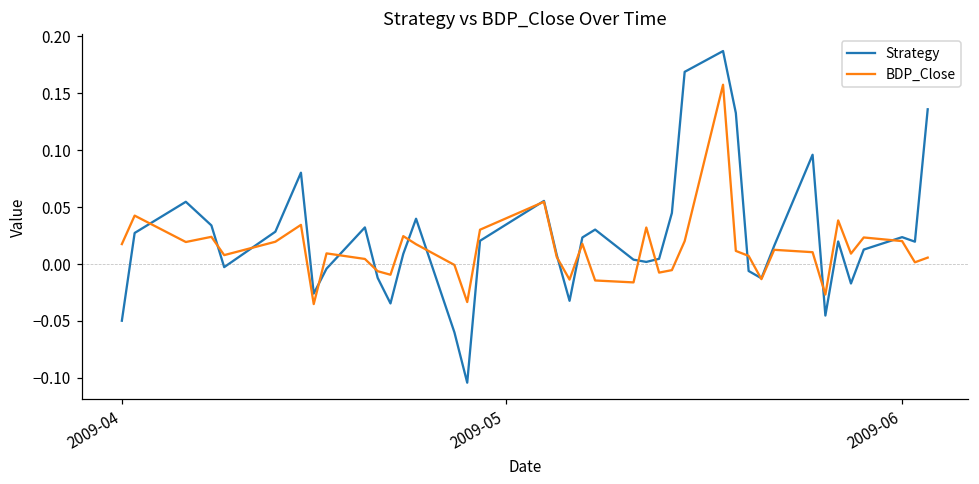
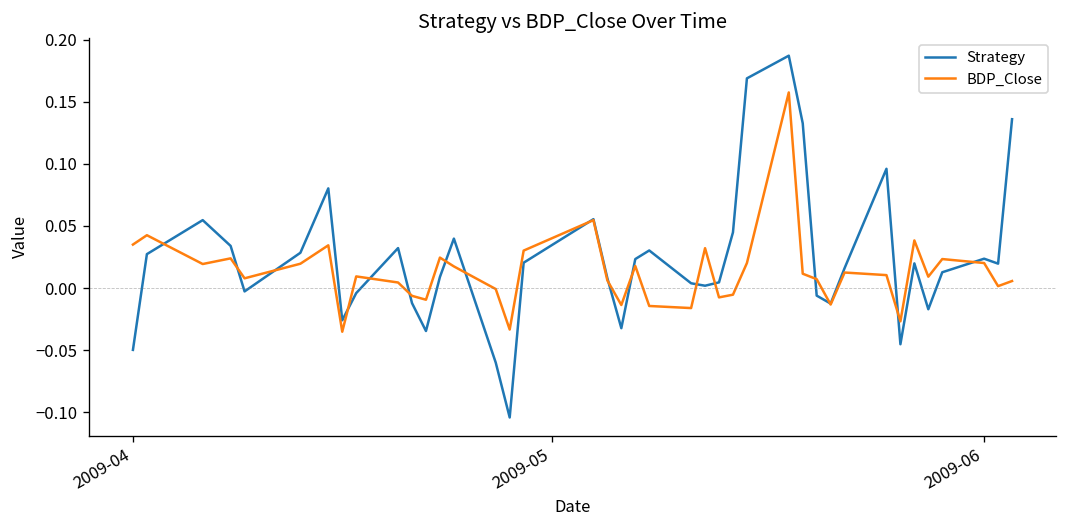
BDP_Close, 2009-04: 0.018 -> 0.035
